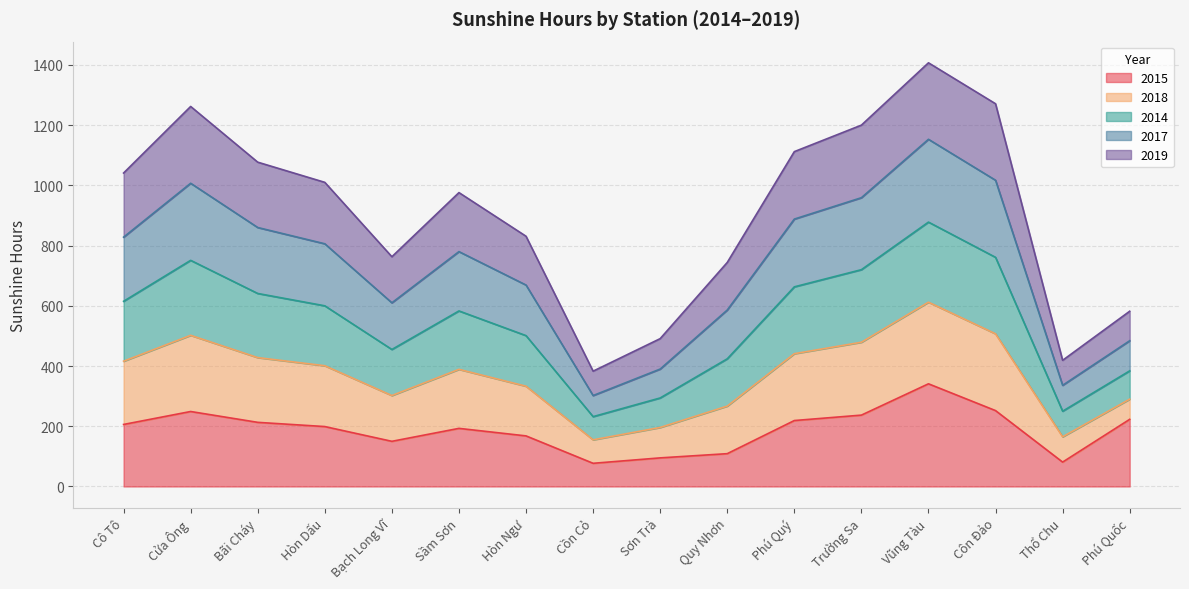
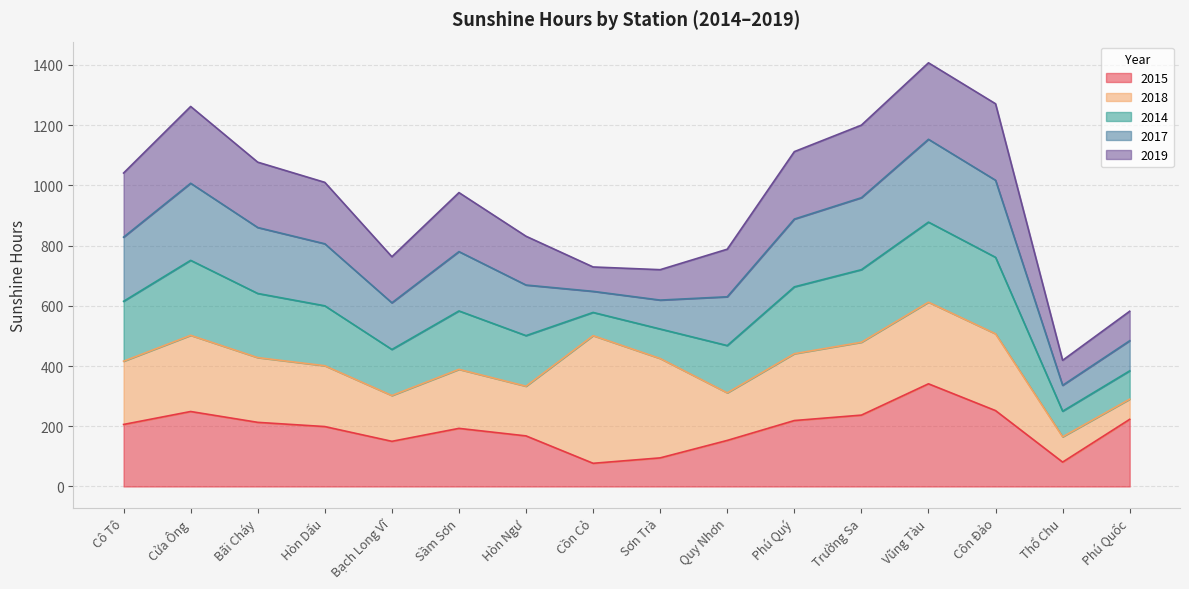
2018, Cồn Cỏ: 80 -> 420
2018, Sơn Trà: 100 -> 330
2015, Quy Nhơn: 110 -> 150
